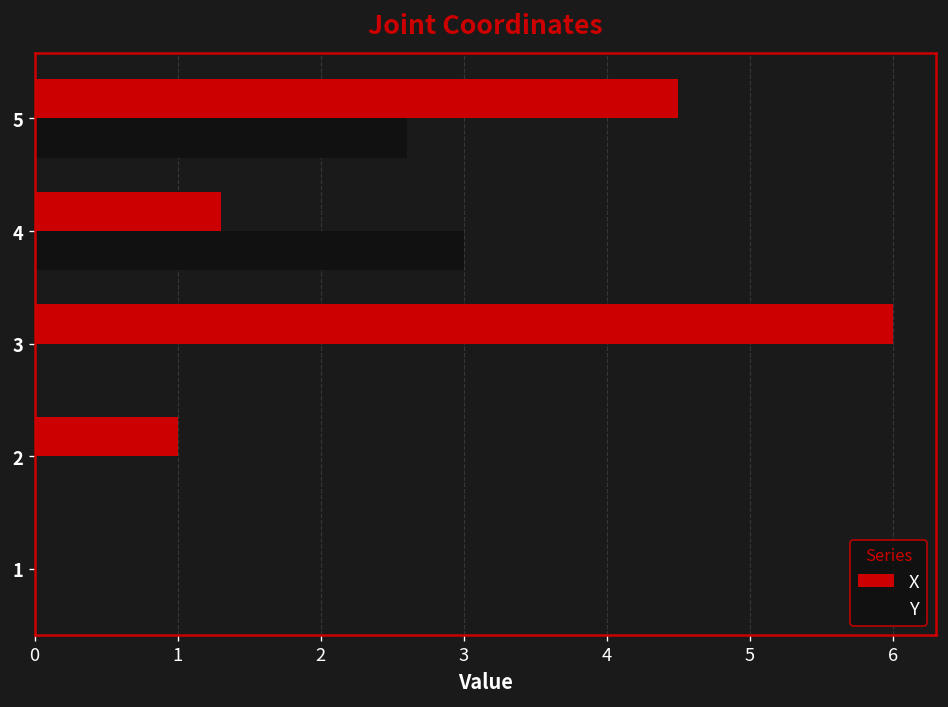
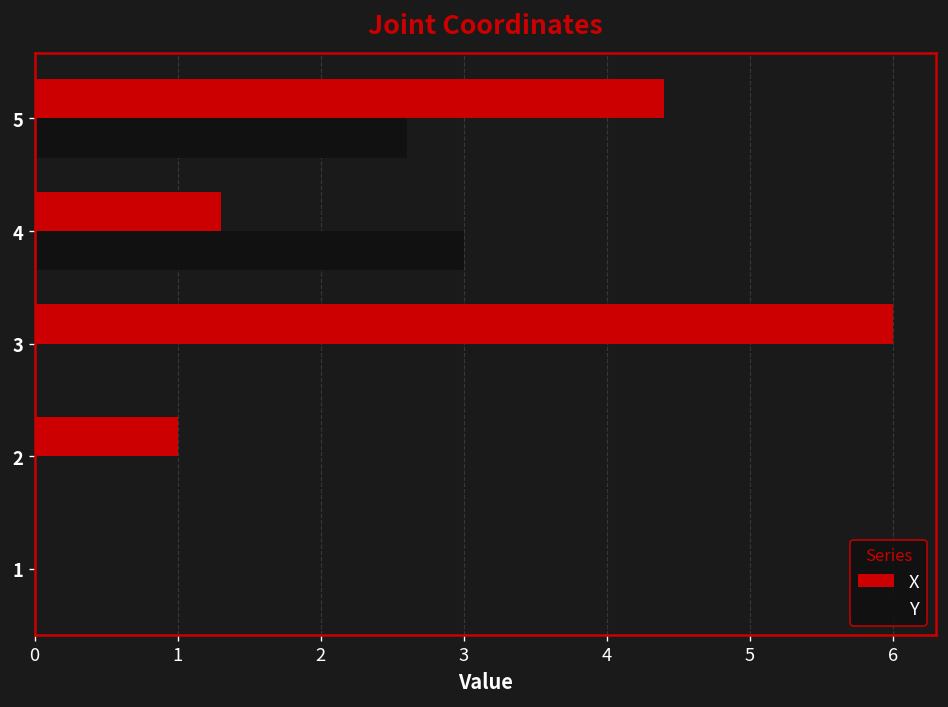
X, 5: 4.5 -> 4.4
